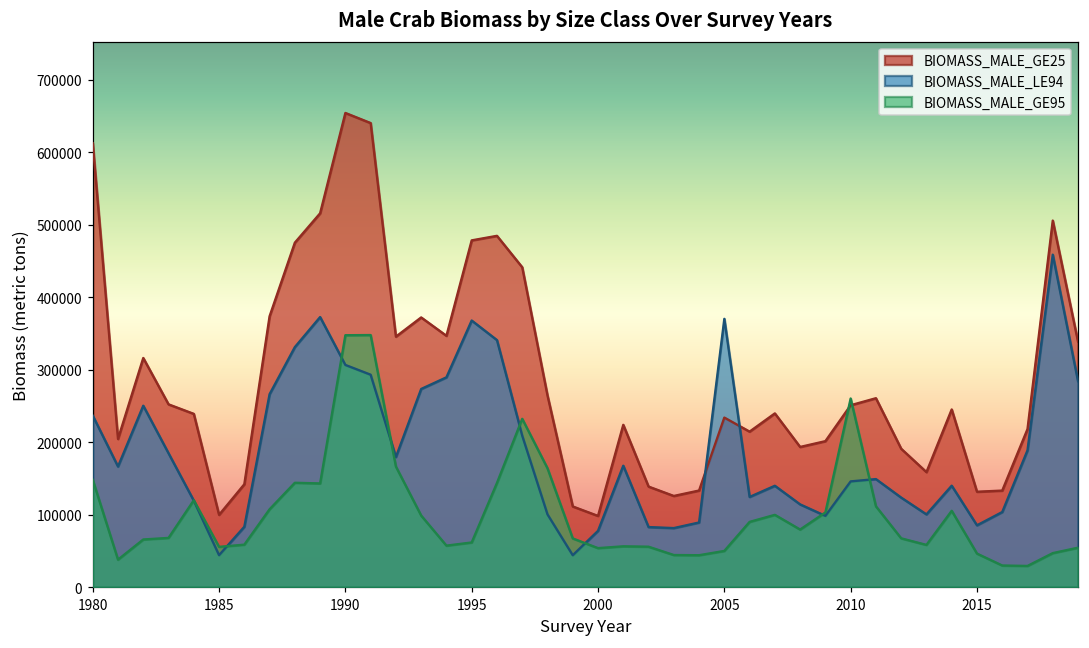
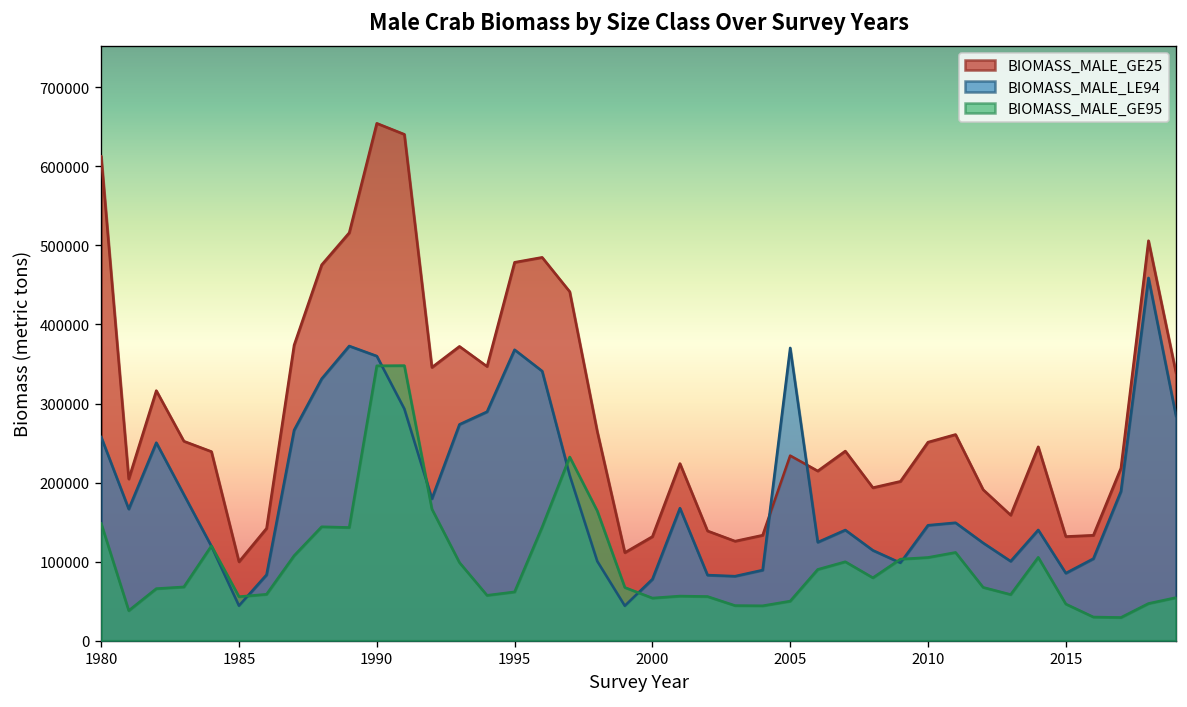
BIOMASS_MALE_LE94, 1980: 240000 -> 260000
BIOMASS_MALE_LE94, 1990: 310000 -> 360000
BIOMASS_MALE_GE25, 2000: 100000 -> 130000
BIOMASS_MALE_GE95, 2010: 260000 -> 110000
